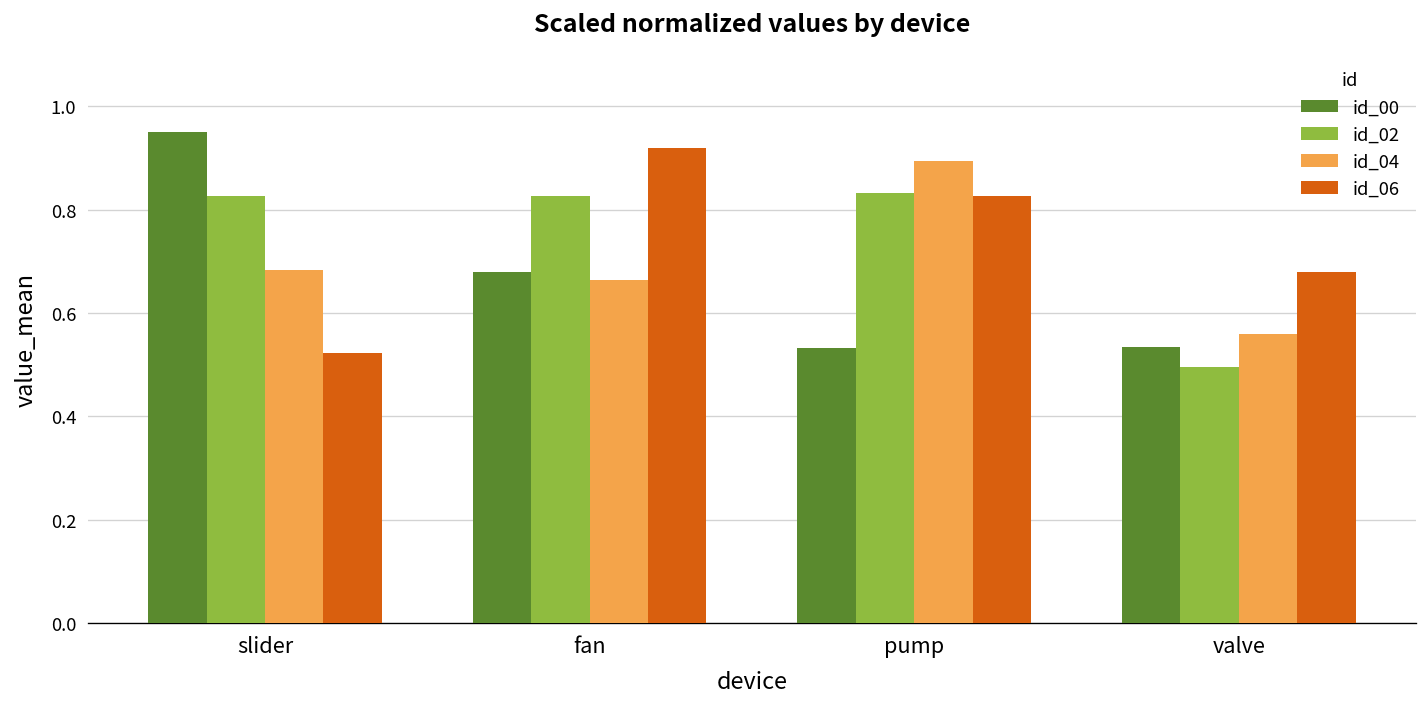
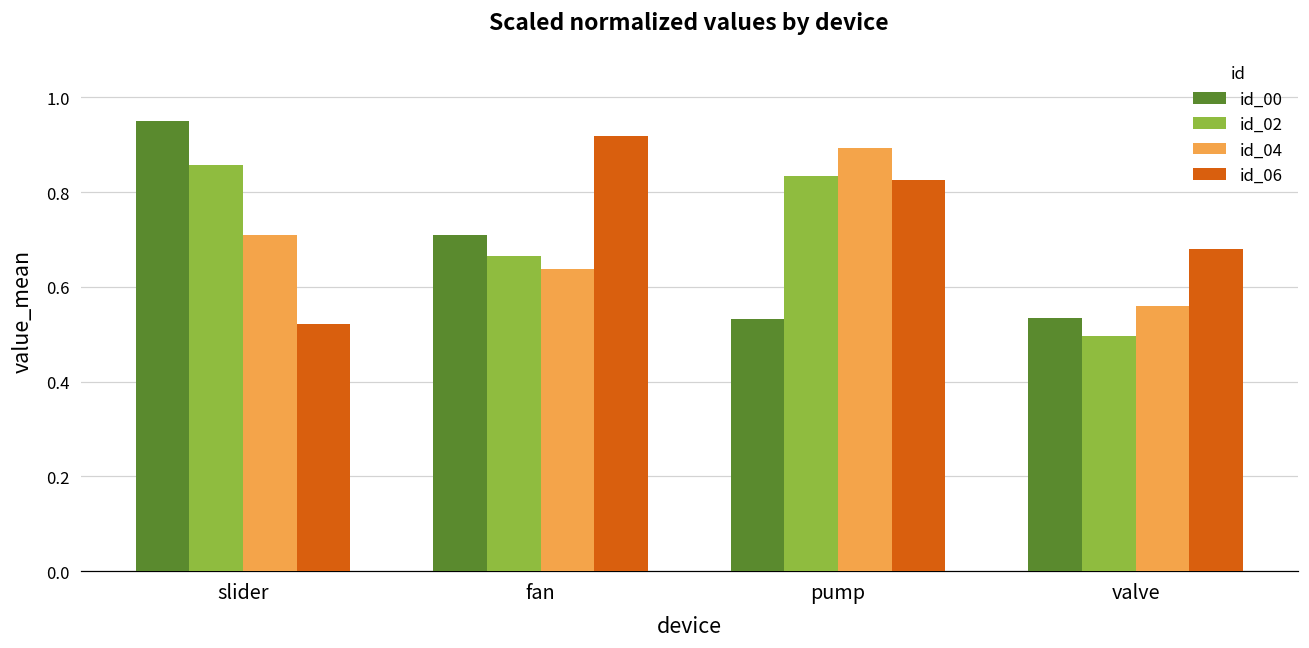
id_02, slider: 0.83 -> 0.86
id_04, slider: 0.68 -> 0.71
id_00, fan: 0.68 -> 0.71
id_02, fan: 0.83 -> 0.67
id_04, fan: 0.66 -> 0.64
